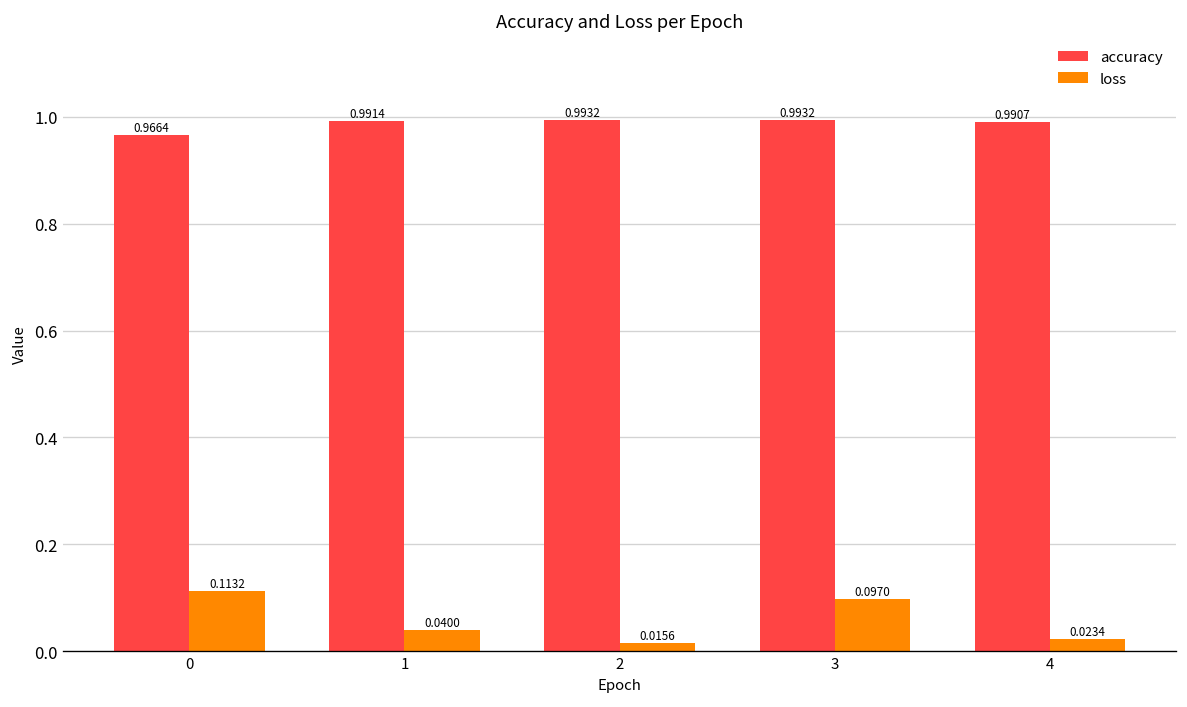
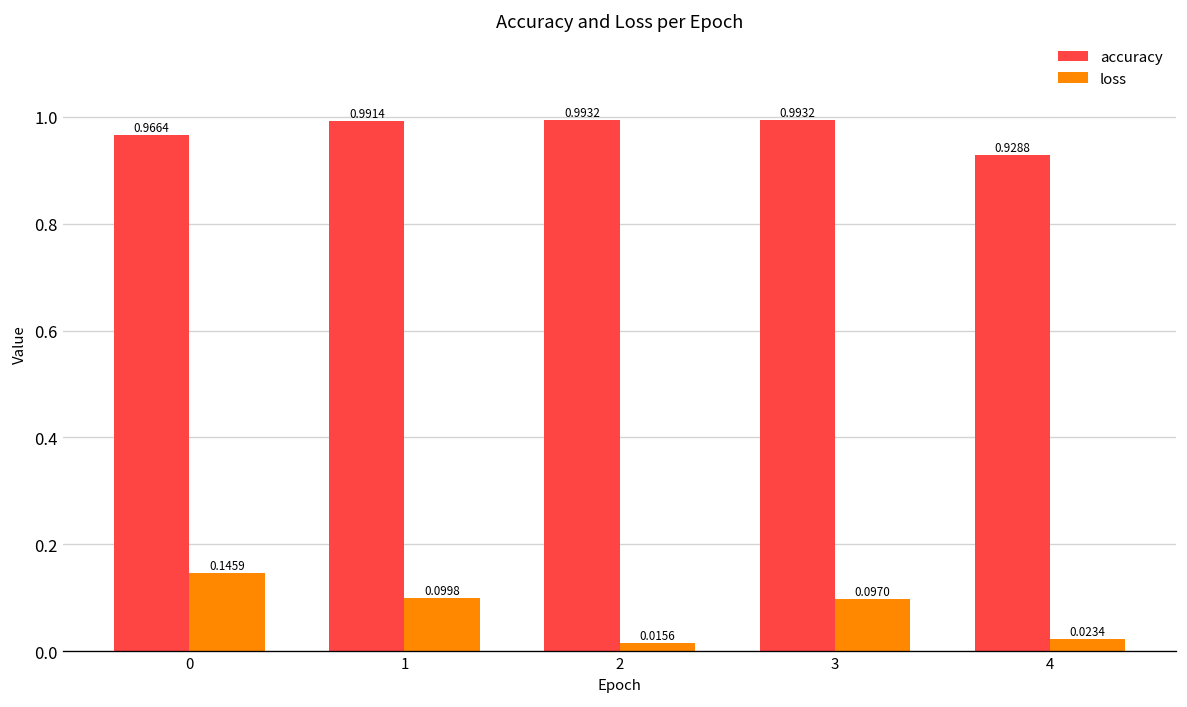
loss, 0: 0.1132 -> 0.1459
loss, 1: 0.0400 -> 0.0998
accuracy, 4: 0.9907 -> 0.9288
